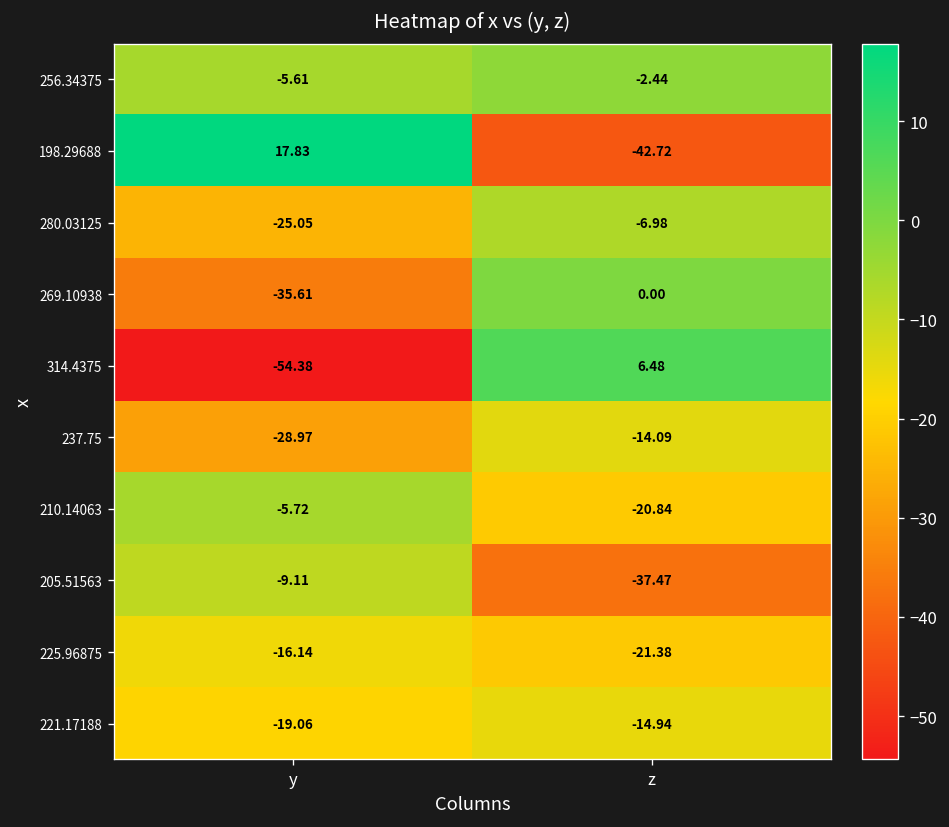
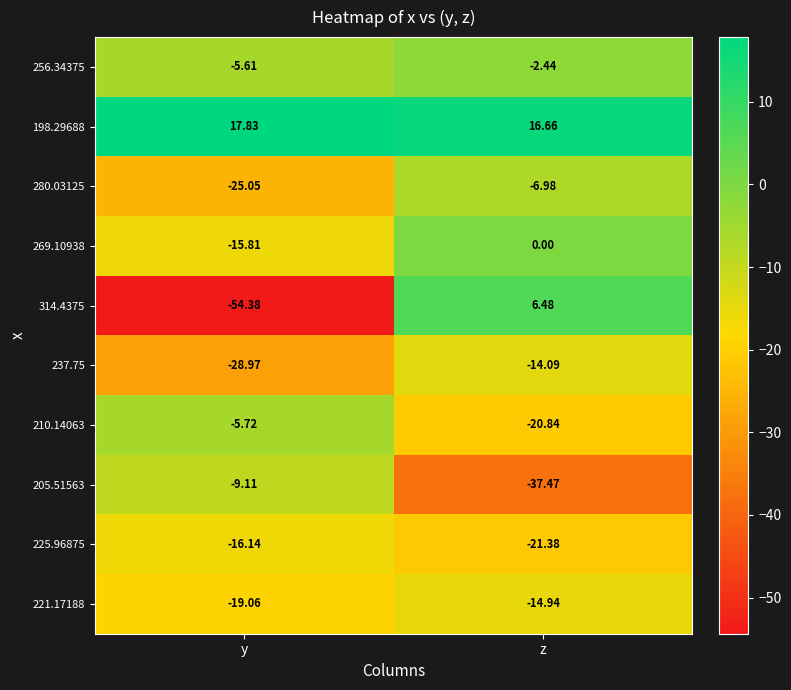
198.29688, z: -42.72 -> 16.66
269.10938, y: -35.61 -> -15.81
